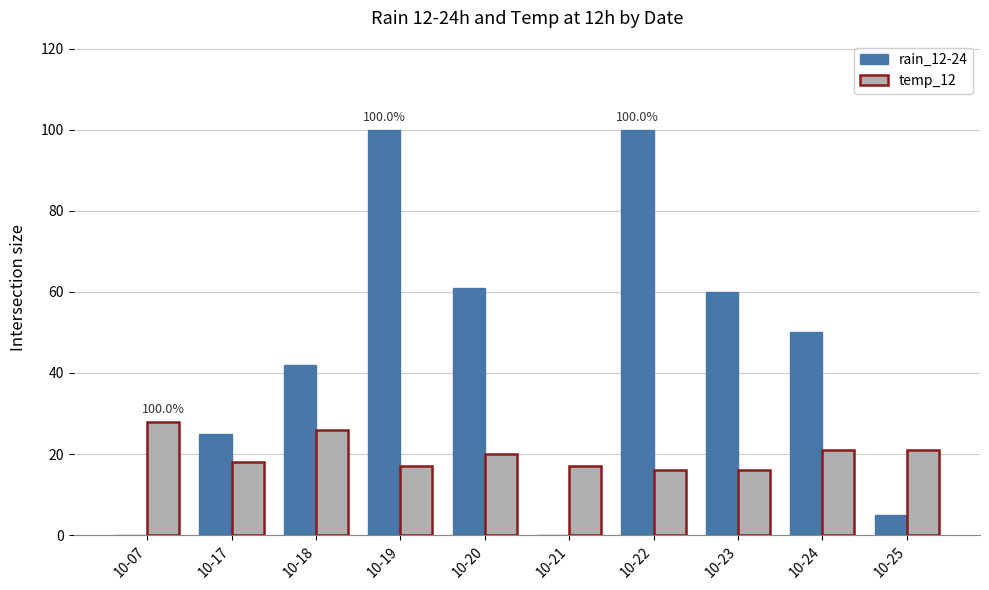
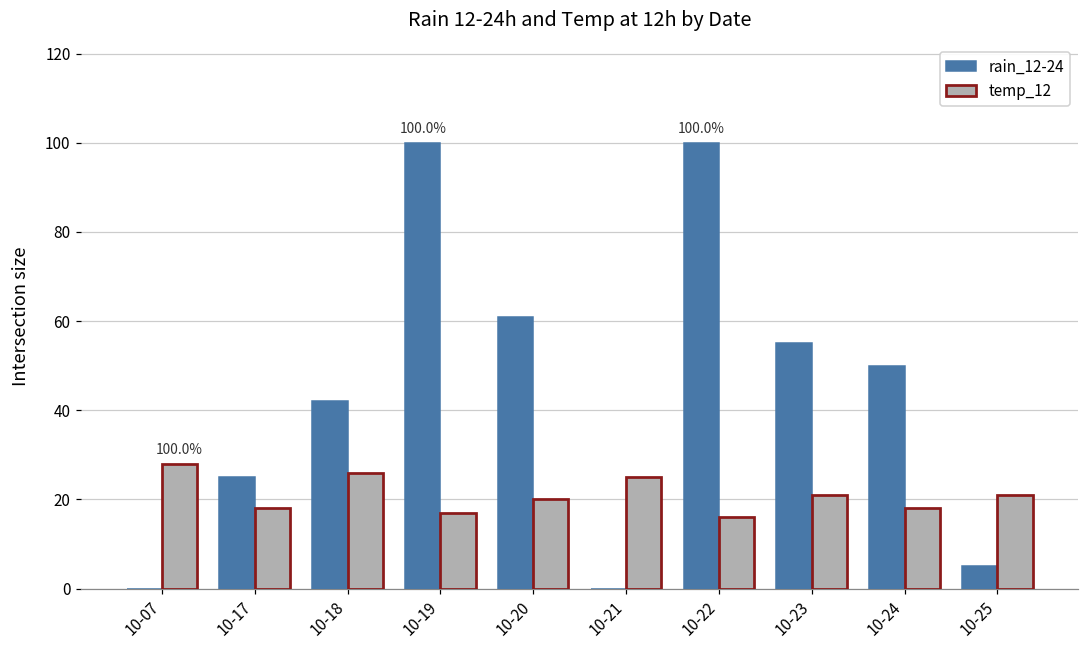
temp_12, 10-21: 17 -> 25
rain_12-24, 10-23: 60 -> 55
temp_12, 10-23: 16 -> 21
temp_12, 10-24: 21 -> 18
